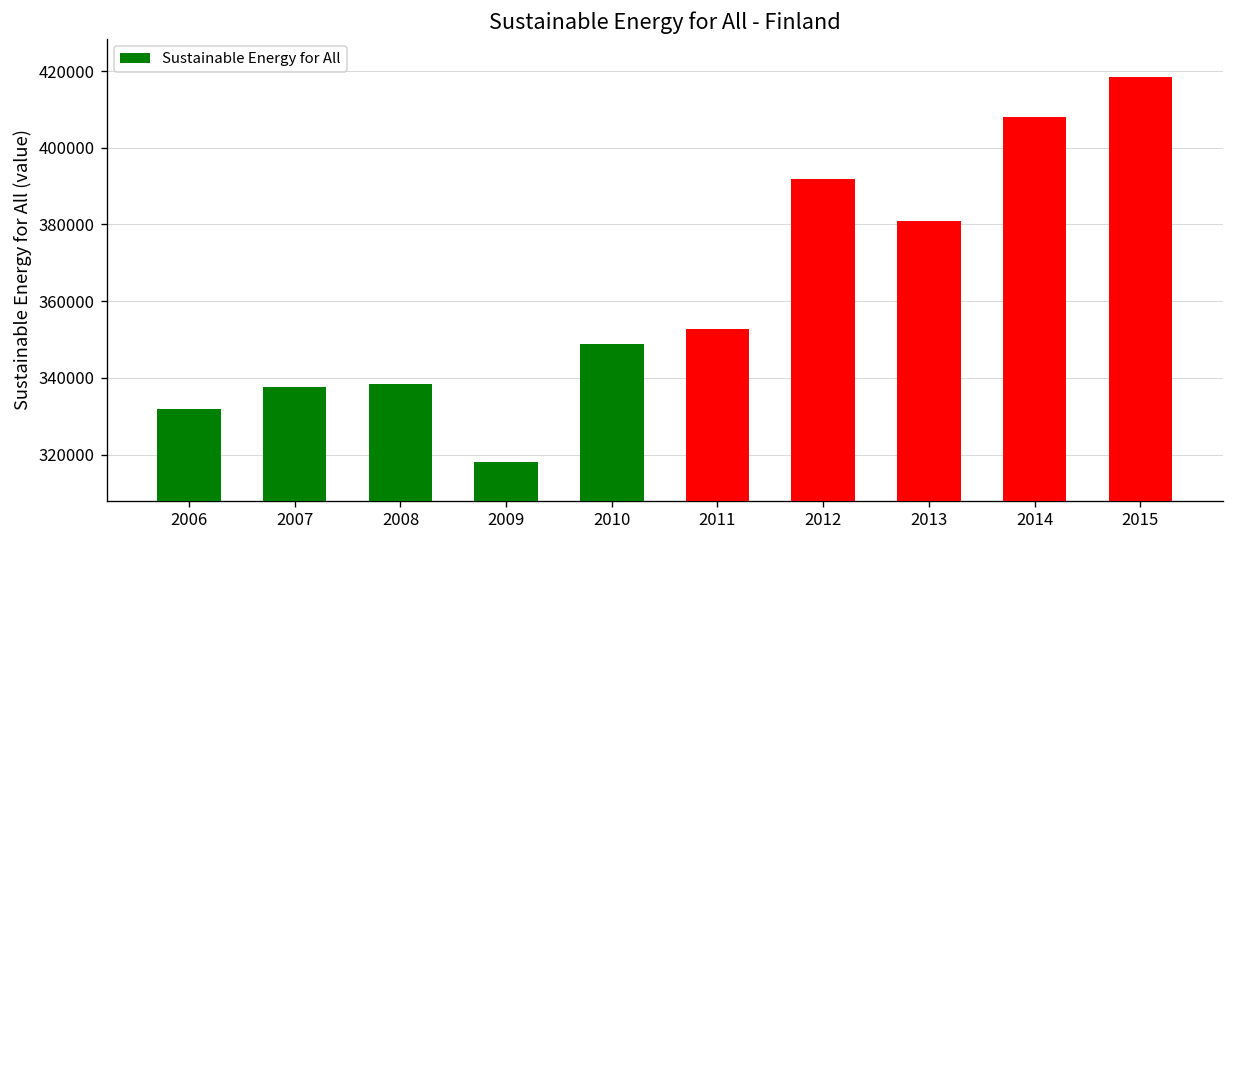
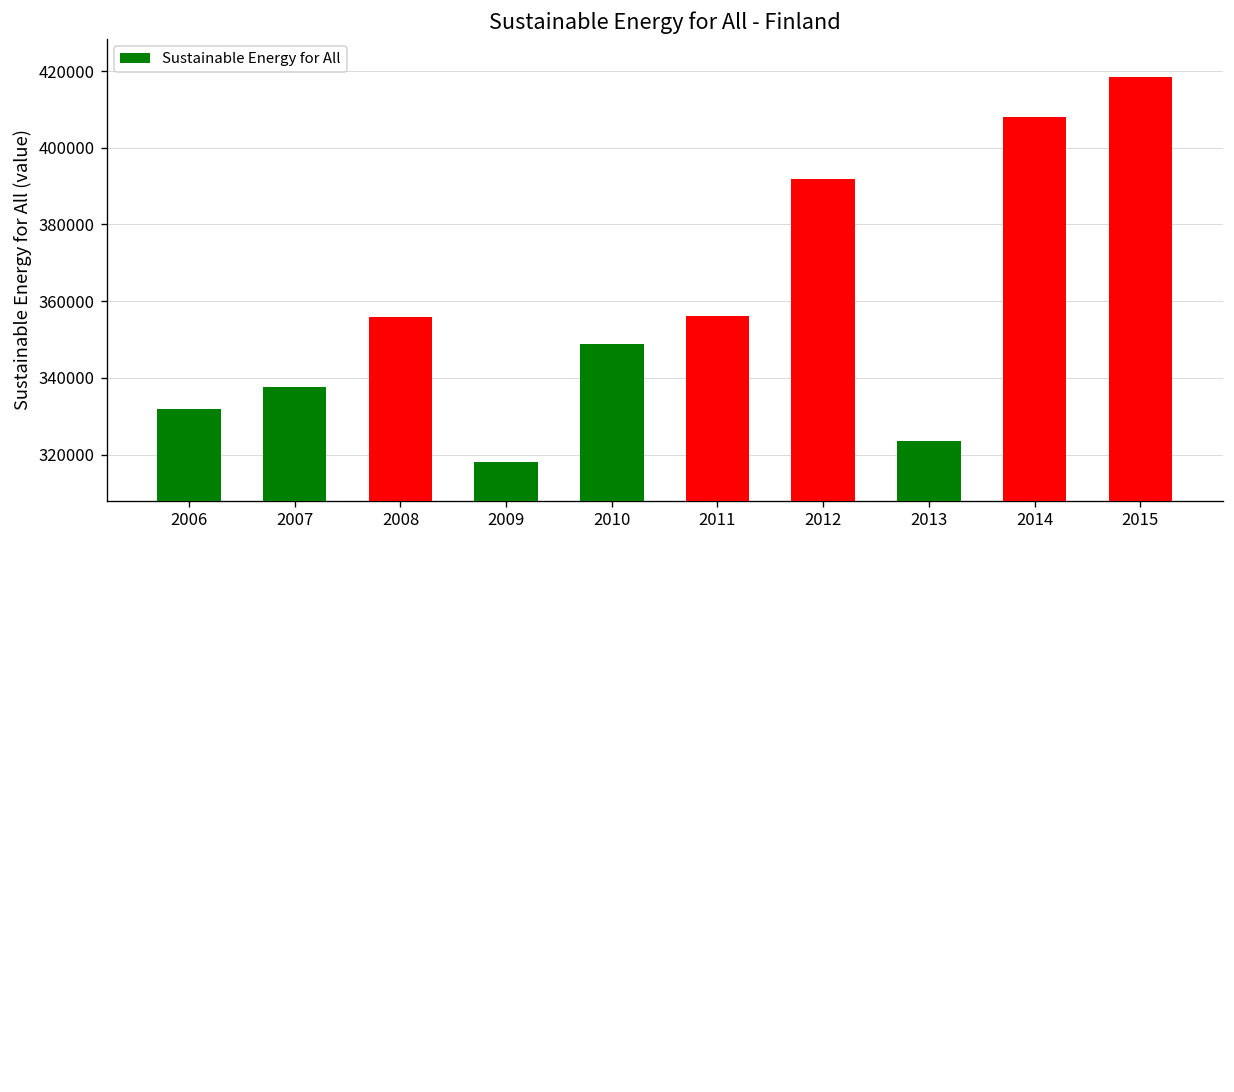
2008: 338.4K -> 355.8K
2011: 352.6K -> 356.0K
2013: 380.9K -> 323.4K
